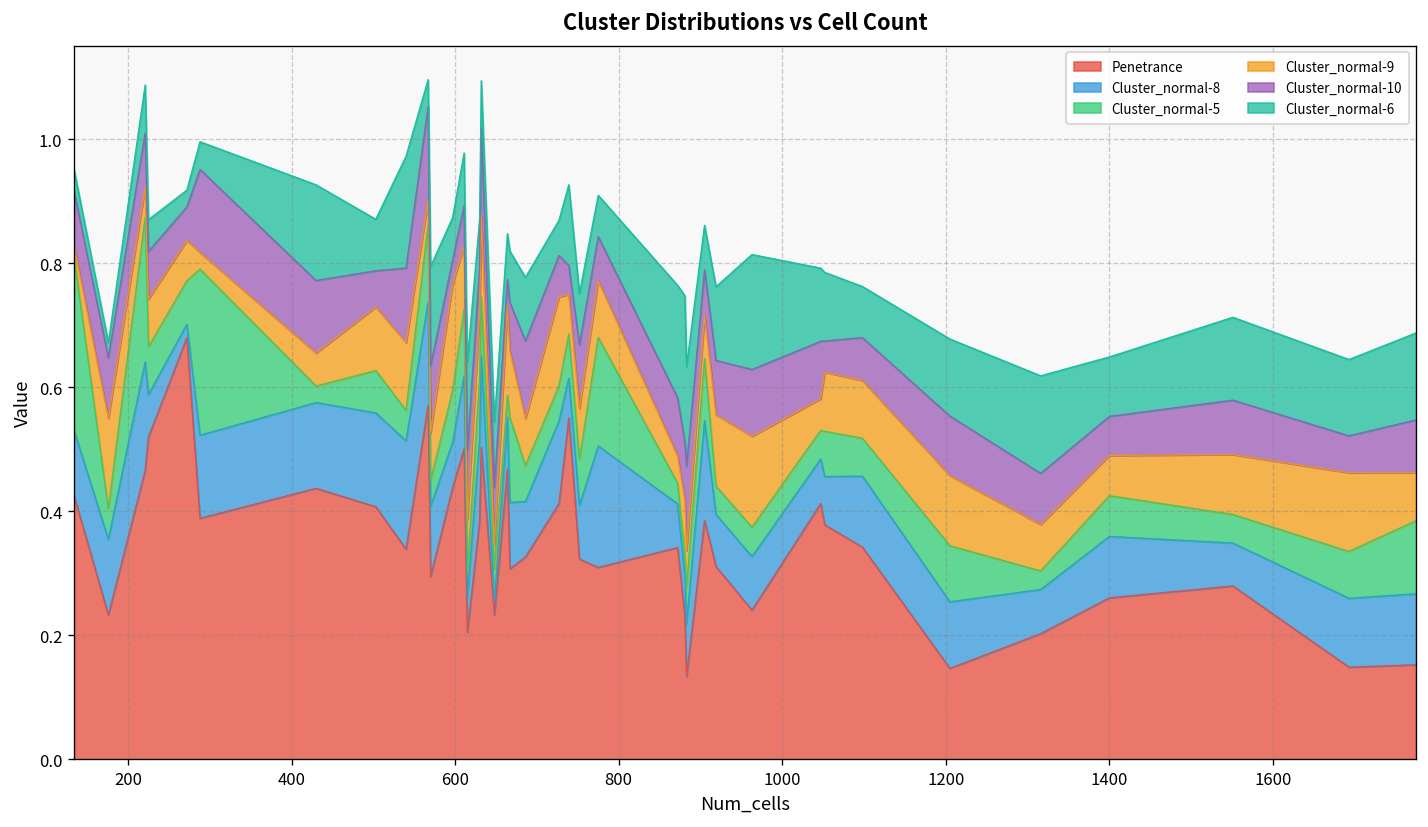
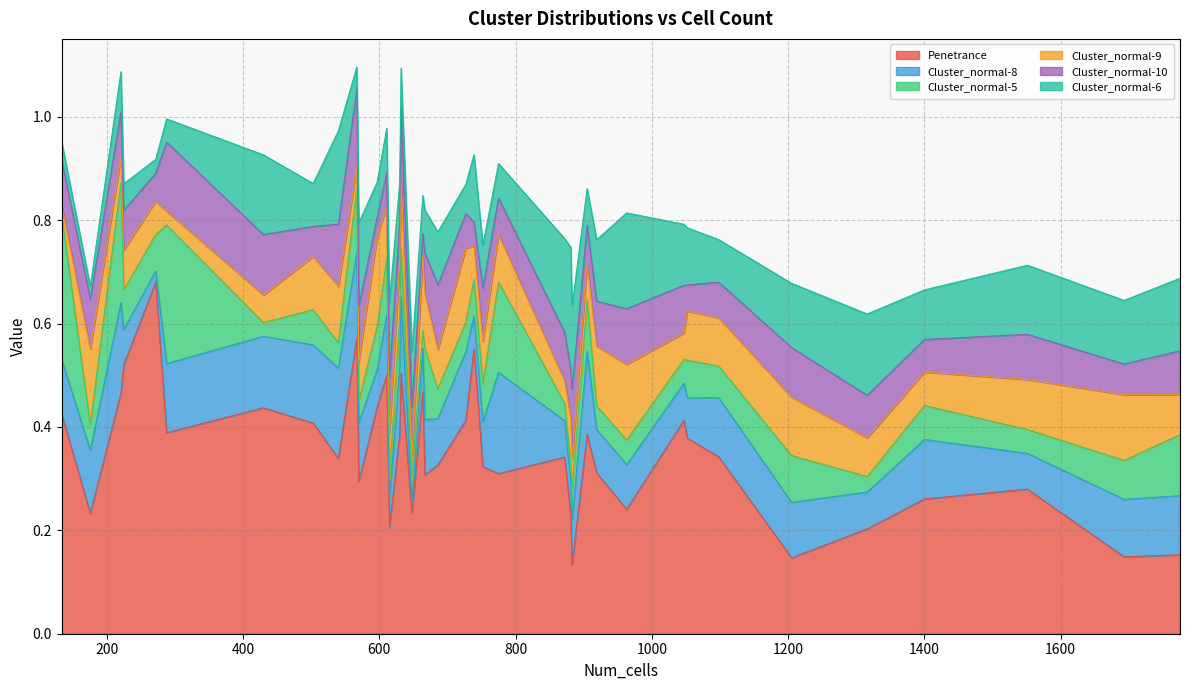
Cluster_normal-8, 1400: 0.10 -> 0.12
